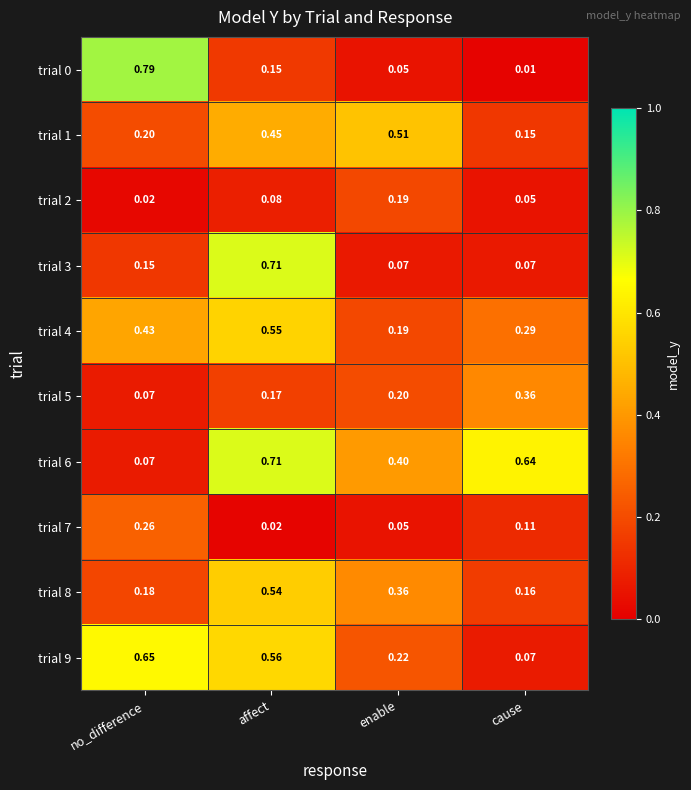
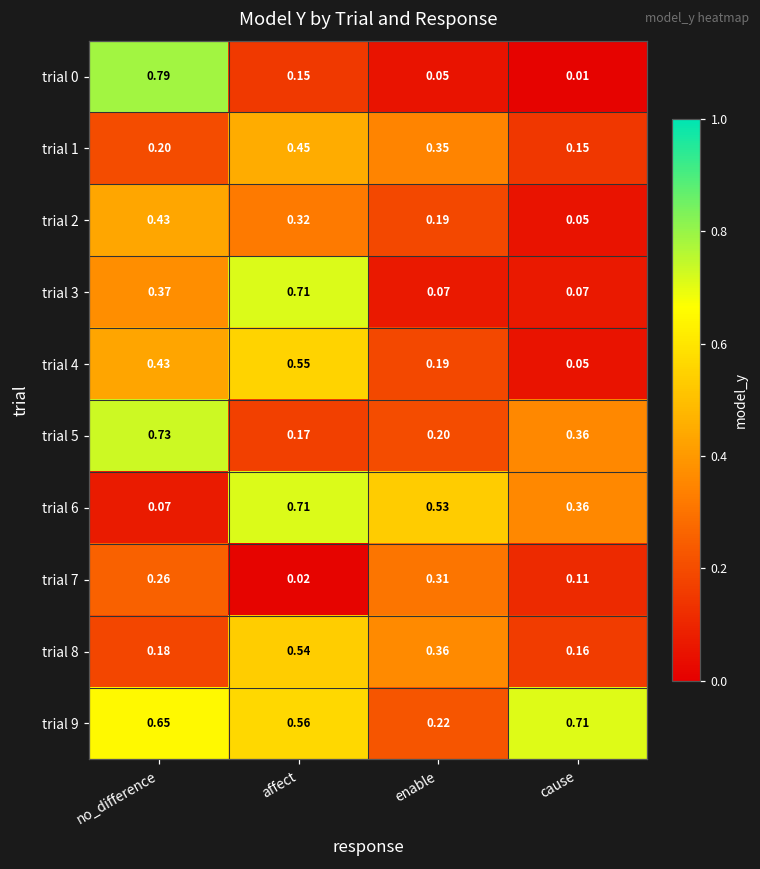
trial 1, enable: 0.51 -> 0.35
trial 2, no_difference: 0.02 -> 0.43
trial 2, affect: 0.08 -> 0.32
trial 3, no_difference: 0.15 -> 0.37
trial 4, cause: 0.29 -> 0.05
trial 5, no_difference: 0.07 -> 0.73
trial 6, enable: 0.40 -> 0.53
trial 6, cause: 0.64 -> 0.36
trial 7, enable: 0.05 -> 0.31
trial 9, cause: 0.07 -> 0.71
